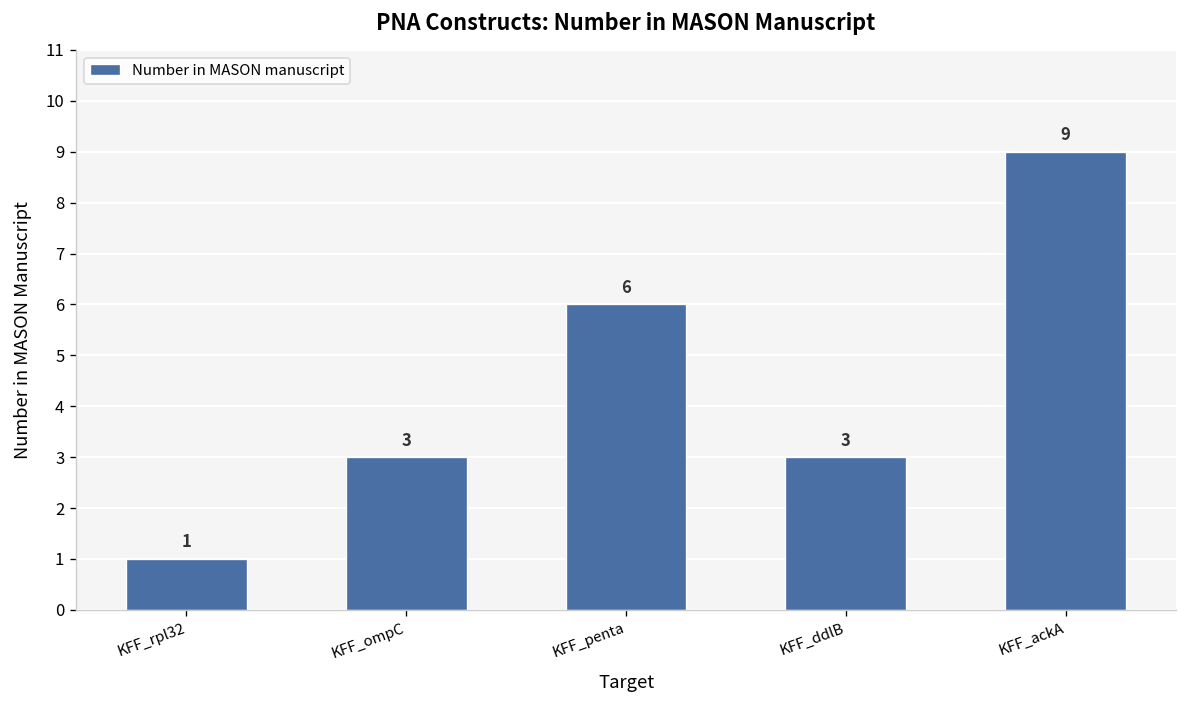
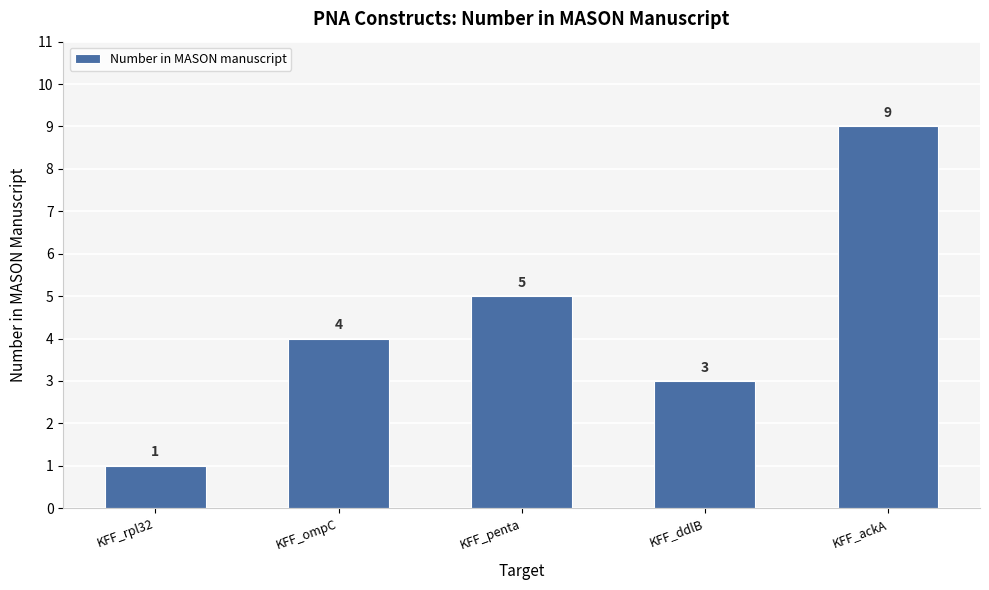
KFF_ompC: 3 -> 4
KFF_penta: 6 -> 5
